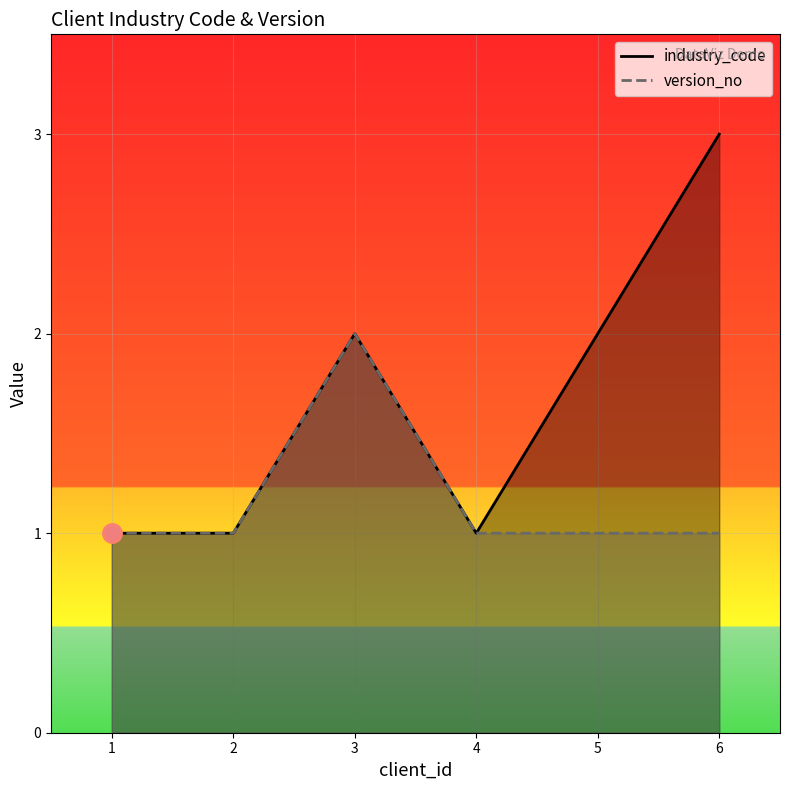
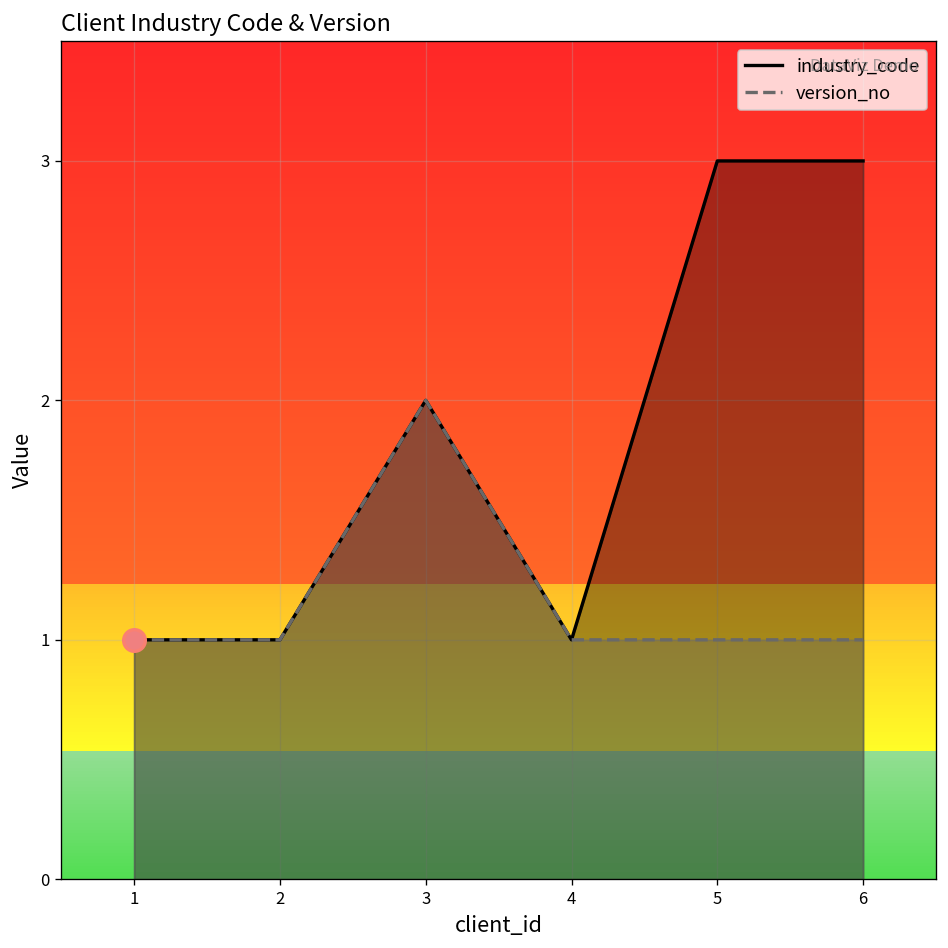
industry_code, 5: 2 -> 3
